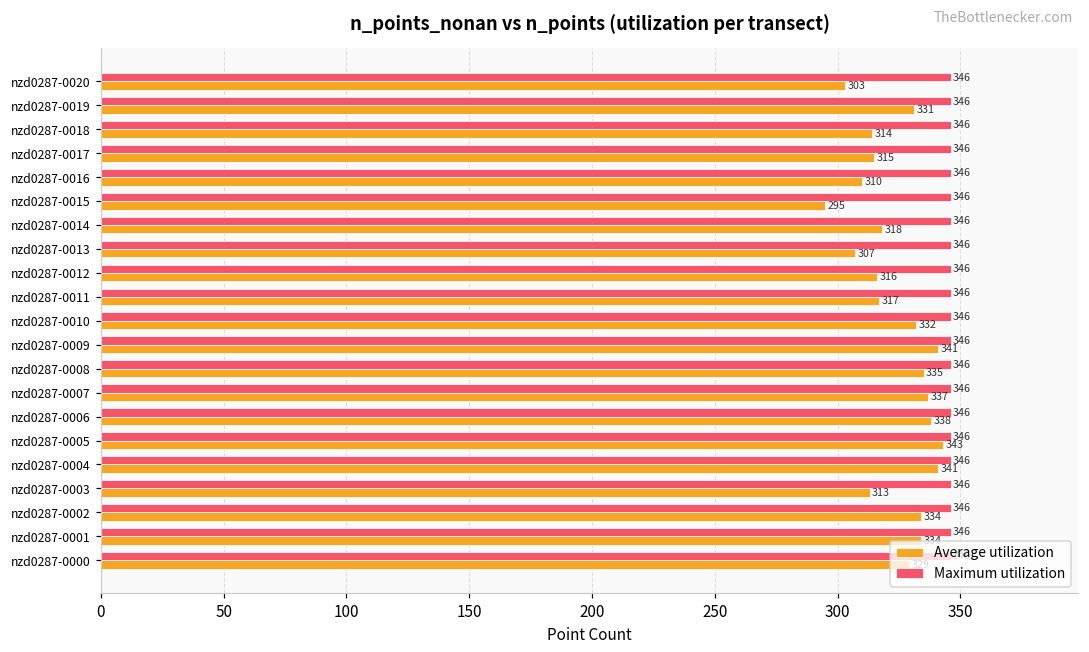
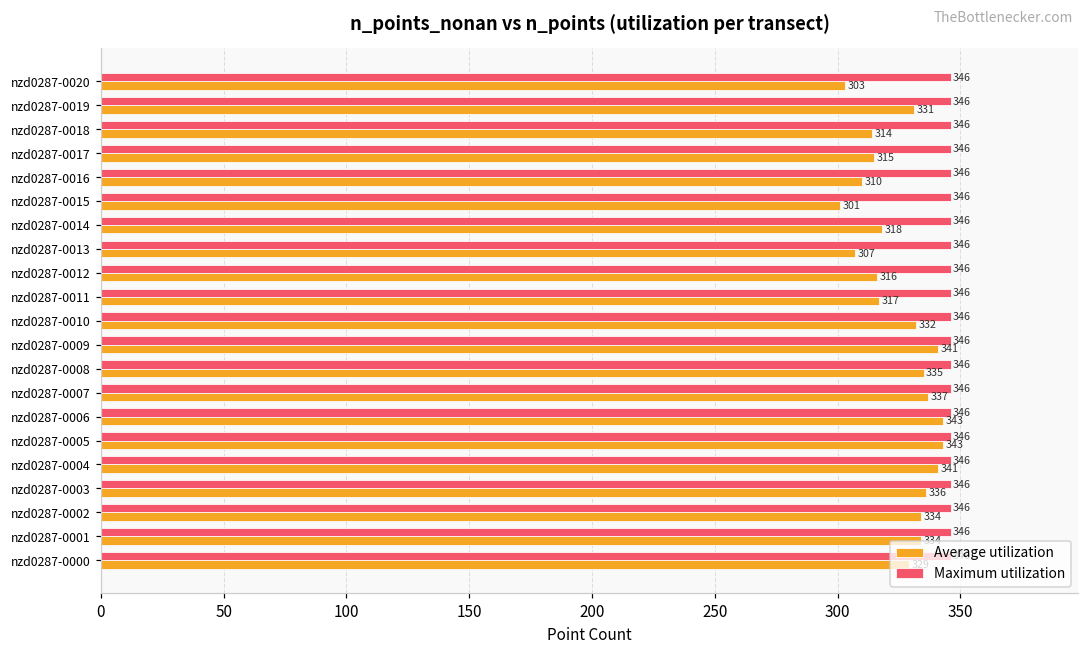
Average utilization, nzd0287-0015: 295 -> 301
Average utilization, nzd0287-0006: 338 -> 343
Average utilization, nzd0287-0003: 313 -> 336
